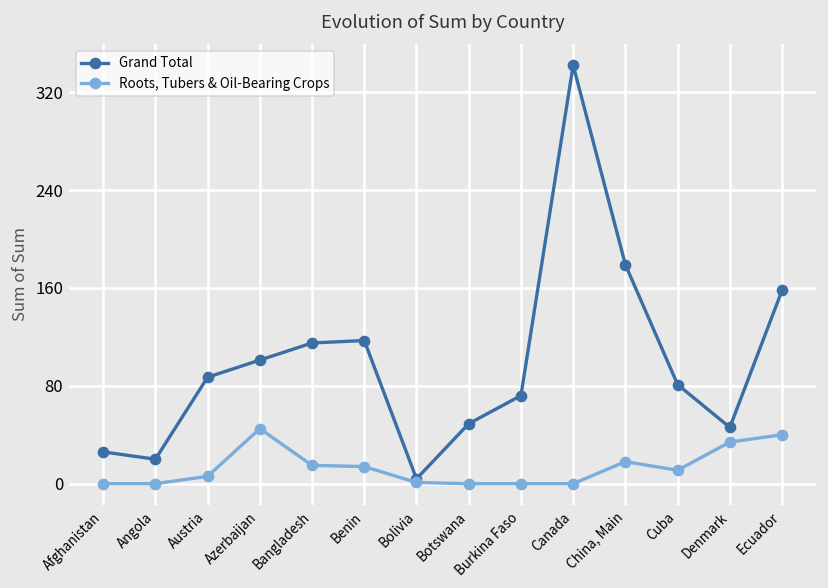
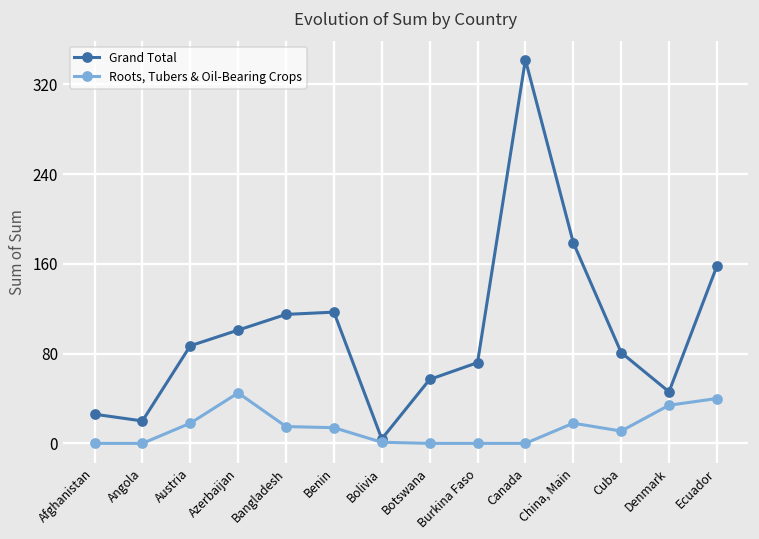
Roots, Tubers & Oil-Bearing Crops, Austria: 6 -> 18
Grand Total, Botswana: 49 -> 57
